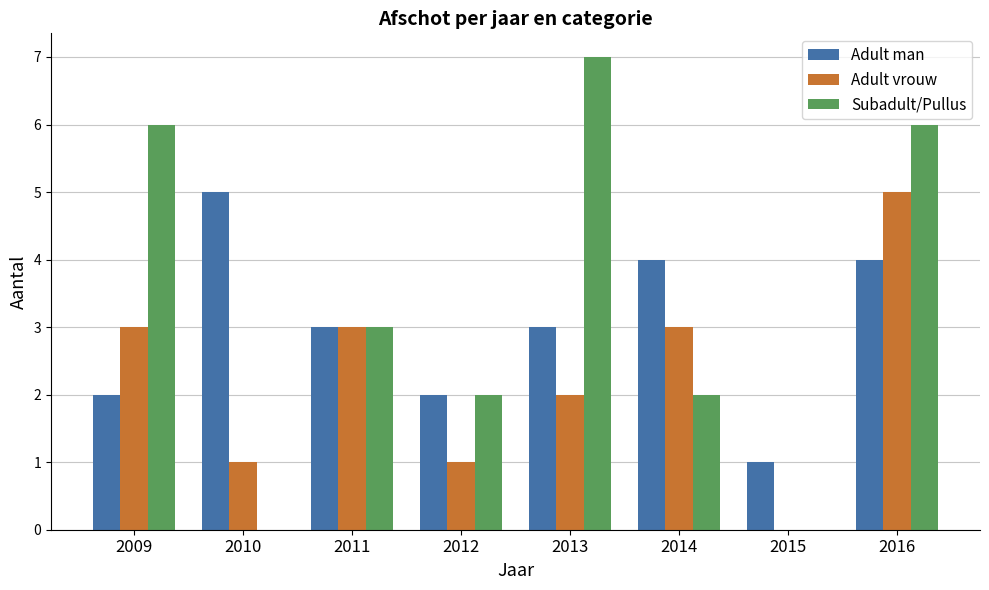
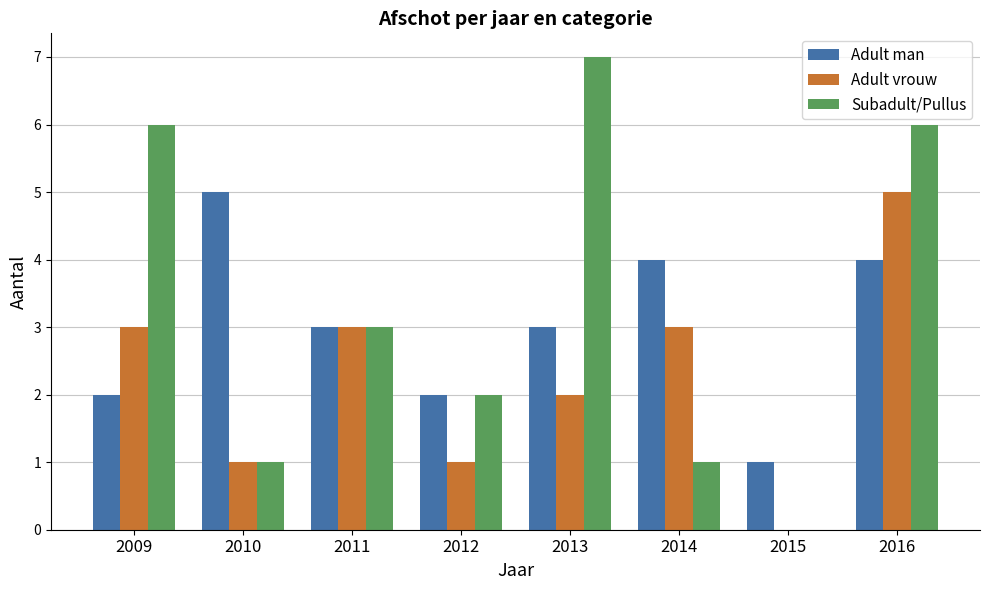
Subadult/Pullus, 2010: 0 -> 1
Subadult/Pullus, 2014: 2 -> 1
